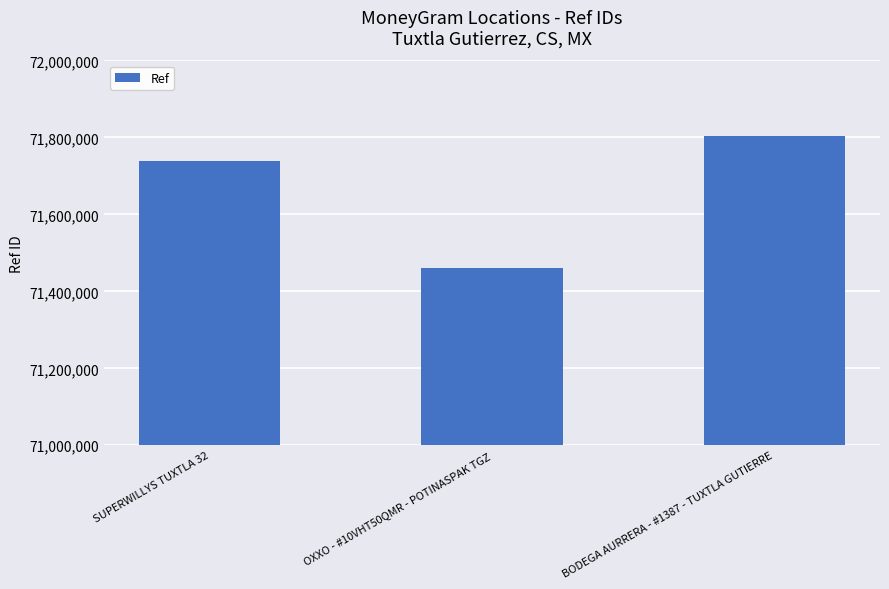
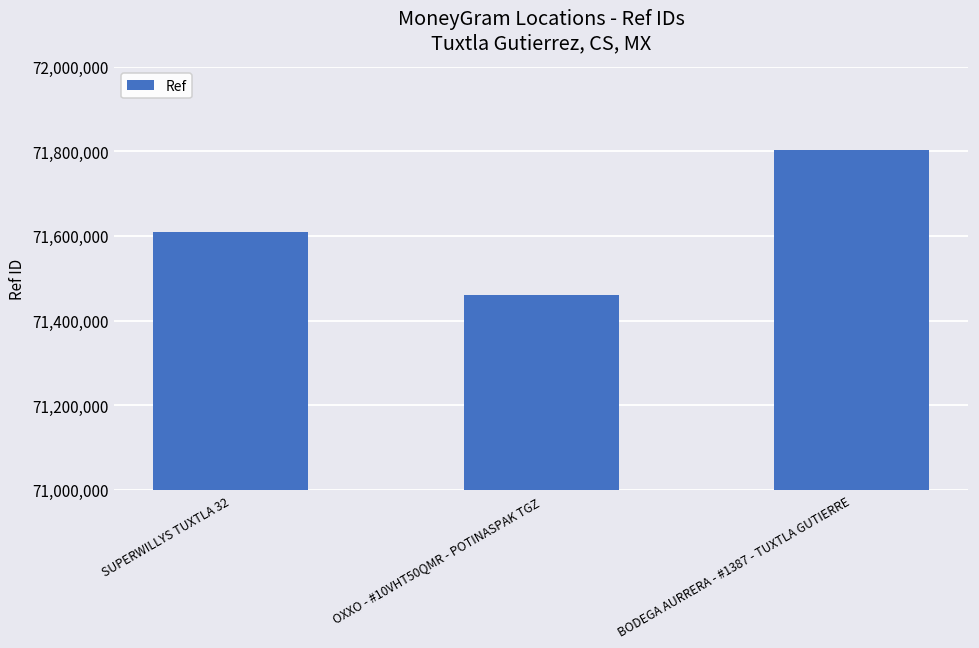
SUPERWILLYS TUXTLA 32: 71,740,000 -> 71,610,000
